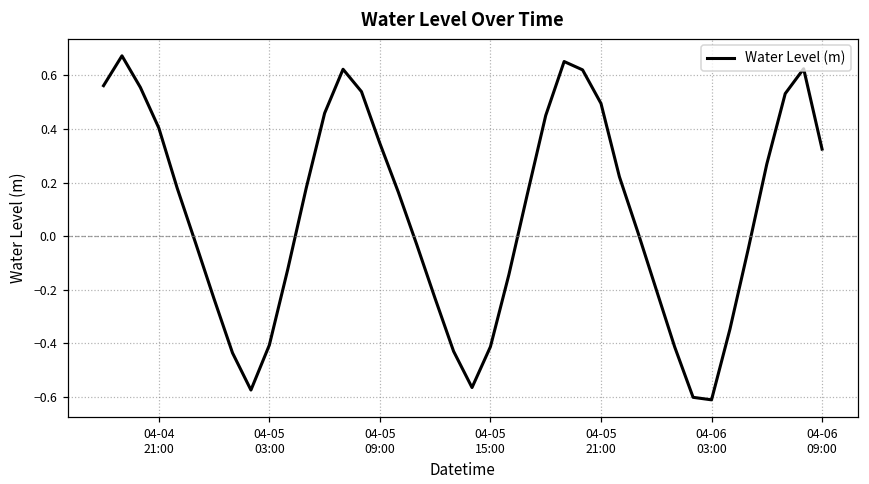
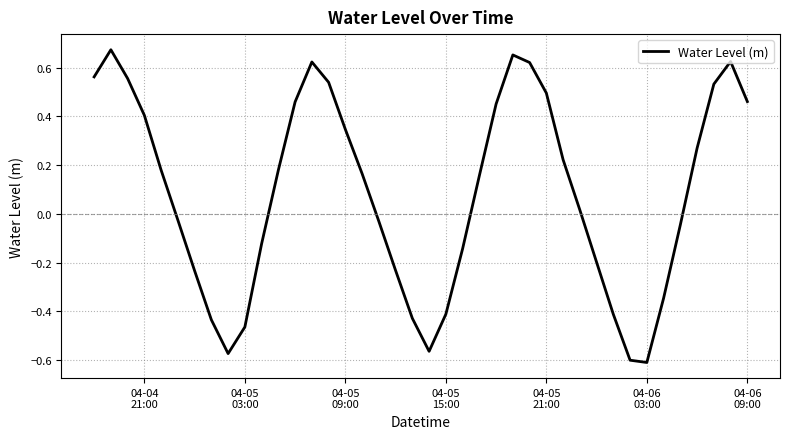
04-05 03:00: -0.41 -> -0.46
04-06 09:00: 0.33 -> 0.46
